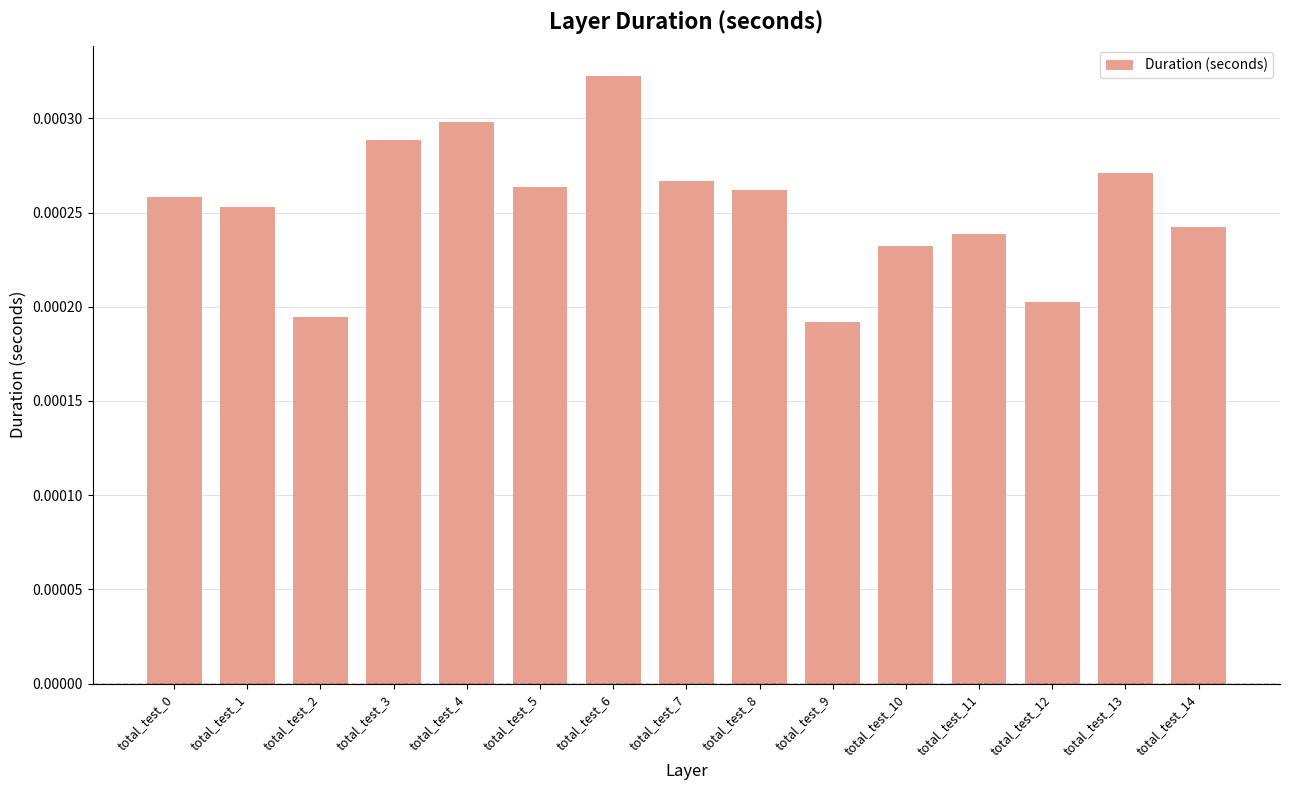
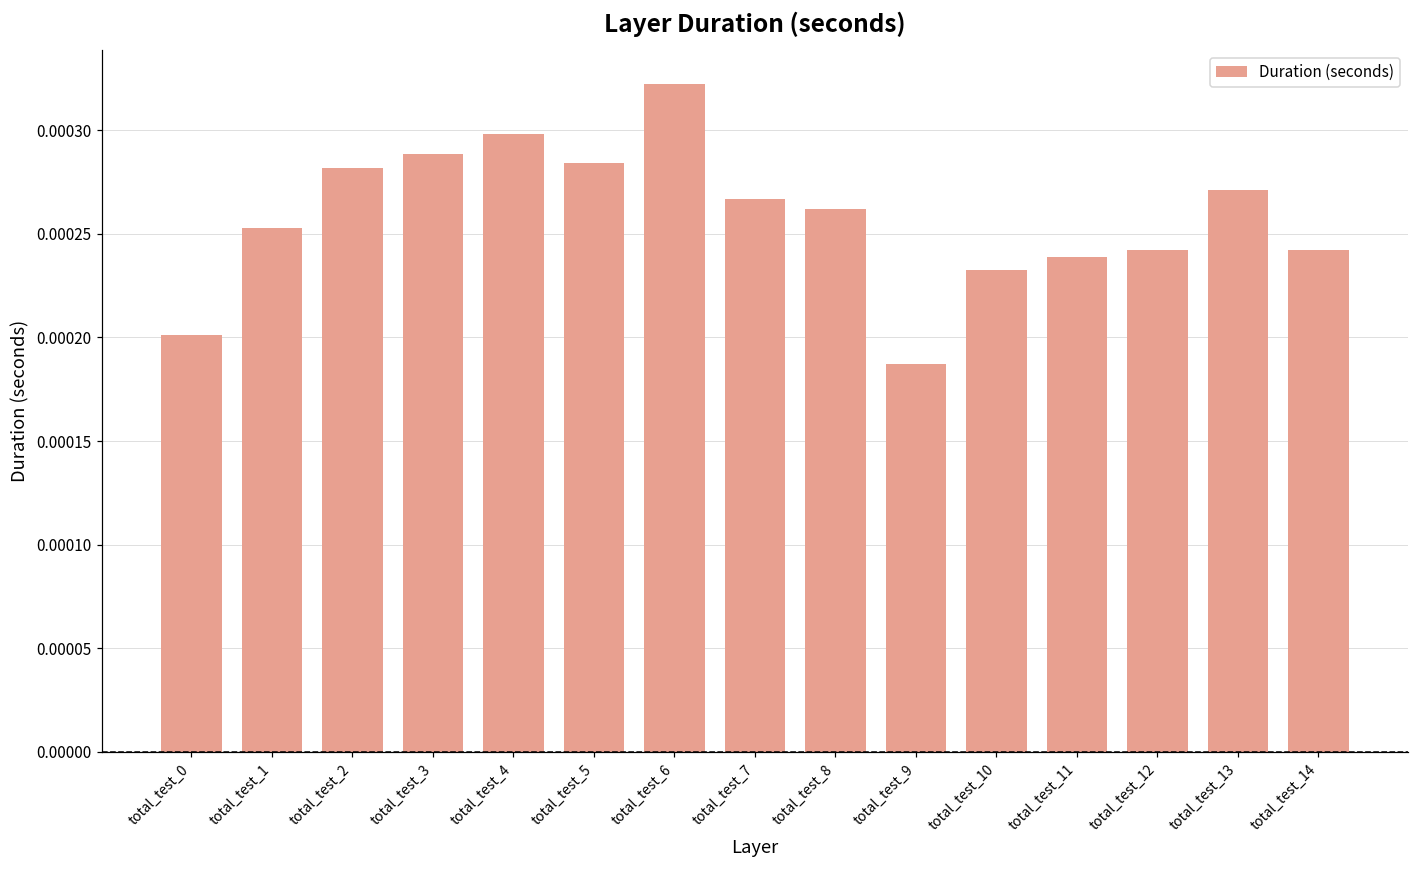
total_test_0: 0.000258 -> 0.000201
total_test_2: 0.000195 -> 0.000282
total_test_5: 0.000263 -> 0.000284
total_test_9: 0.000192 -> 0.000187
total_test_12: 0.000202 -> 0.000242
